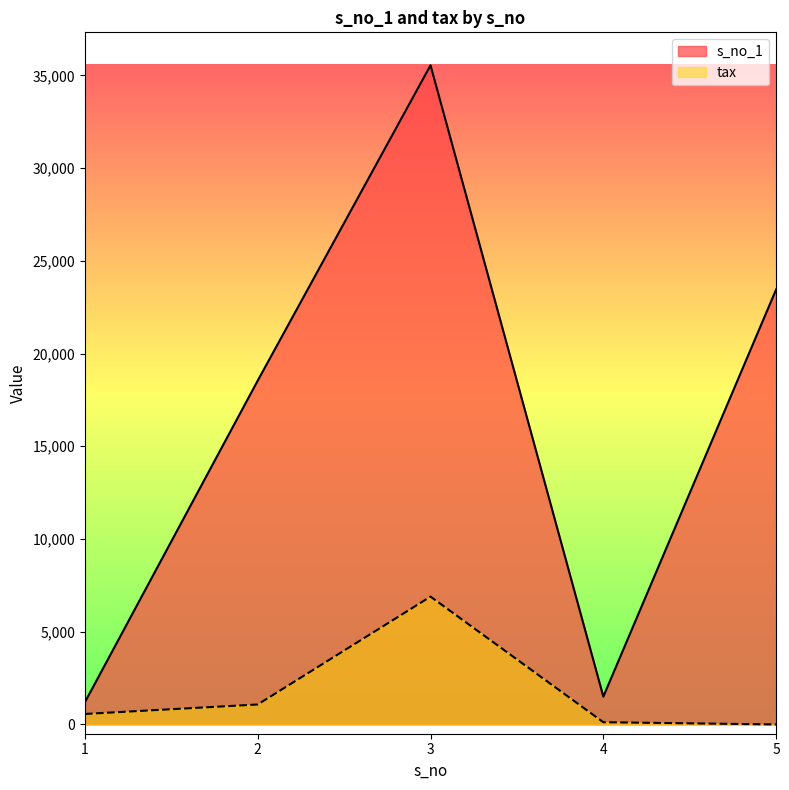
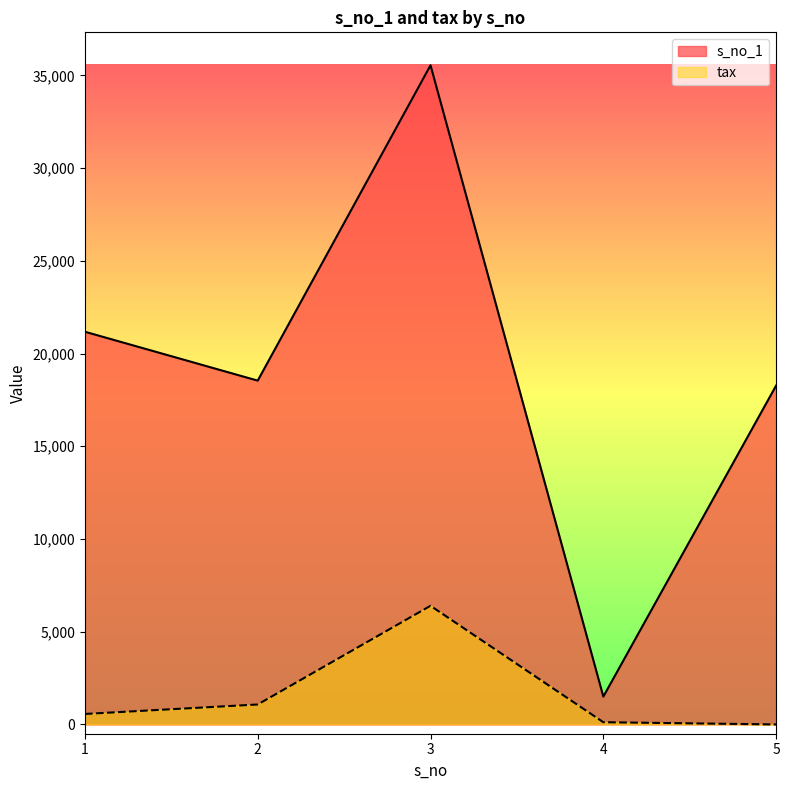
s_no_1, 1: 1,200 -> 21,200
tax, 3: 6,900 -> 6,400
s_no_1, 5: 23,500 -> 18,300
